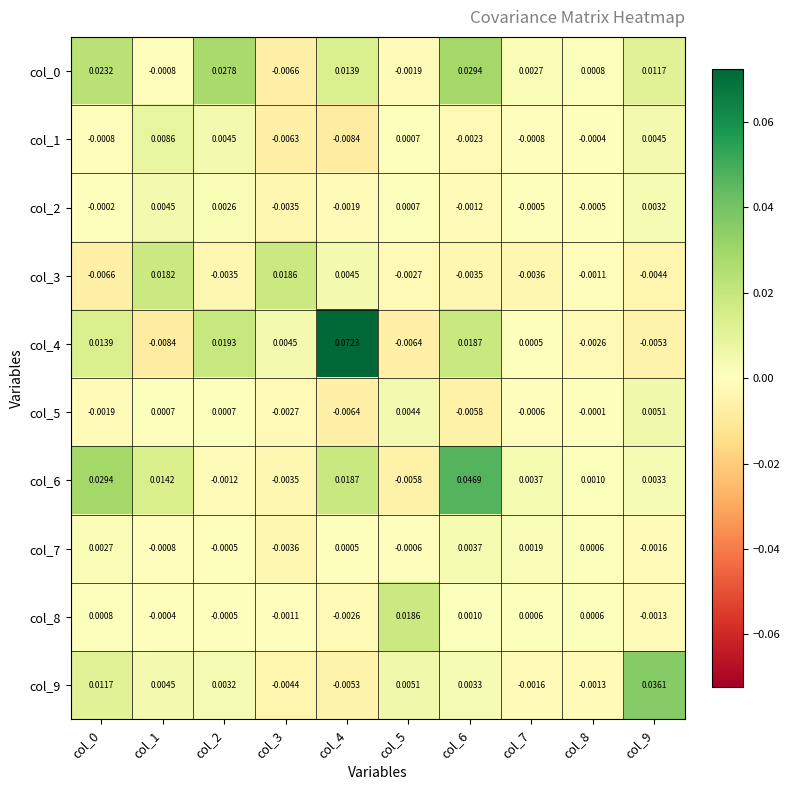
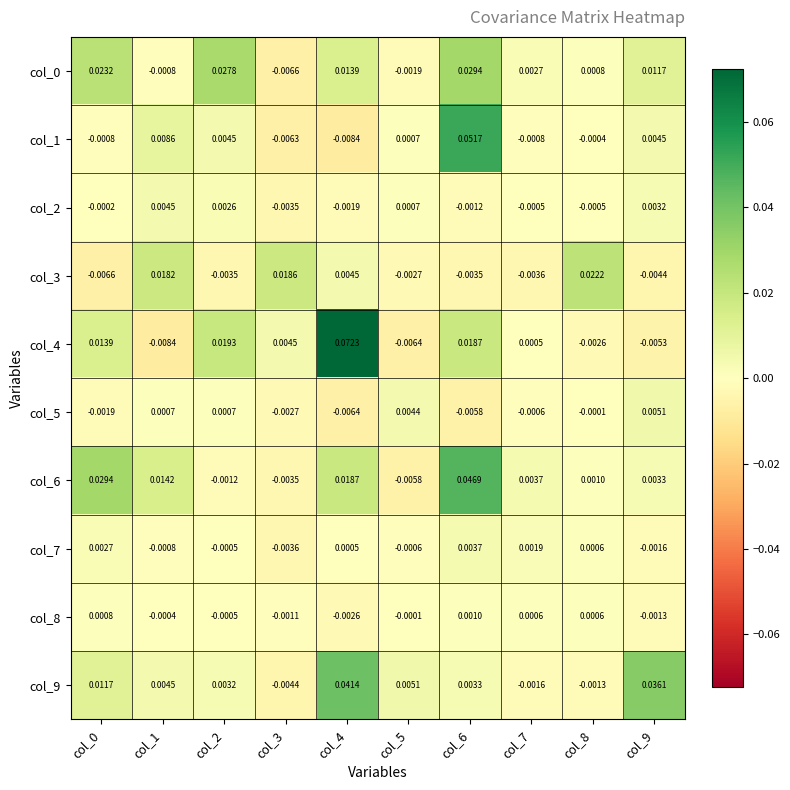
col_1, col_6: -0.0023 -> 0.0517
col_3, col_8: -0.0011 -> 0.0222
col_8, col_5: 0.0186 -> -0.0001
col_9, col_4: -0.0053 -> 0.0414
